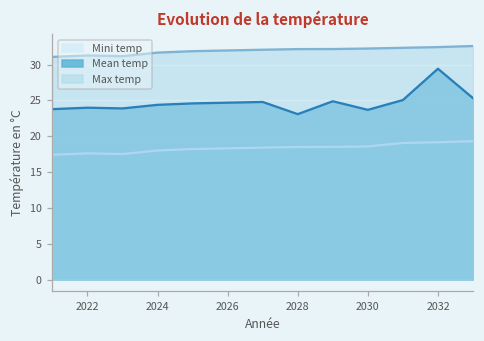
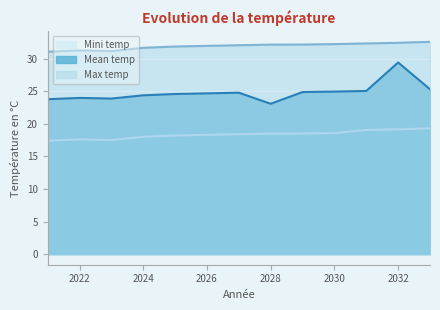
Mean temp, 2030: 24 -> 25
